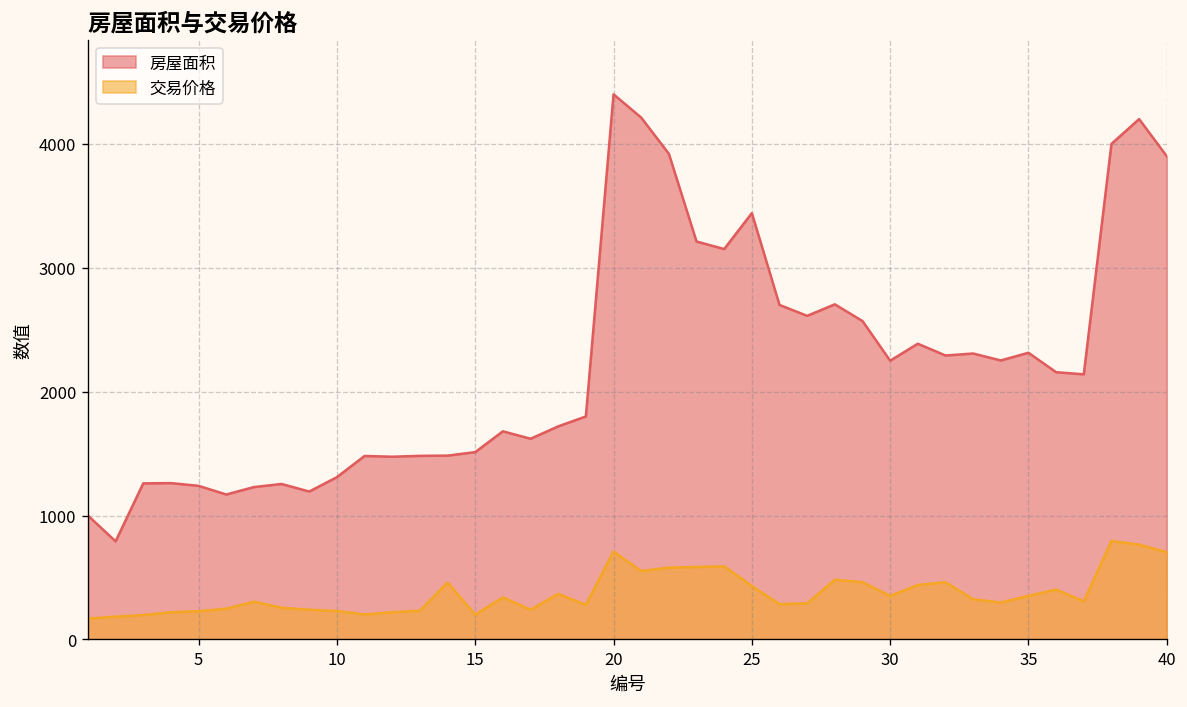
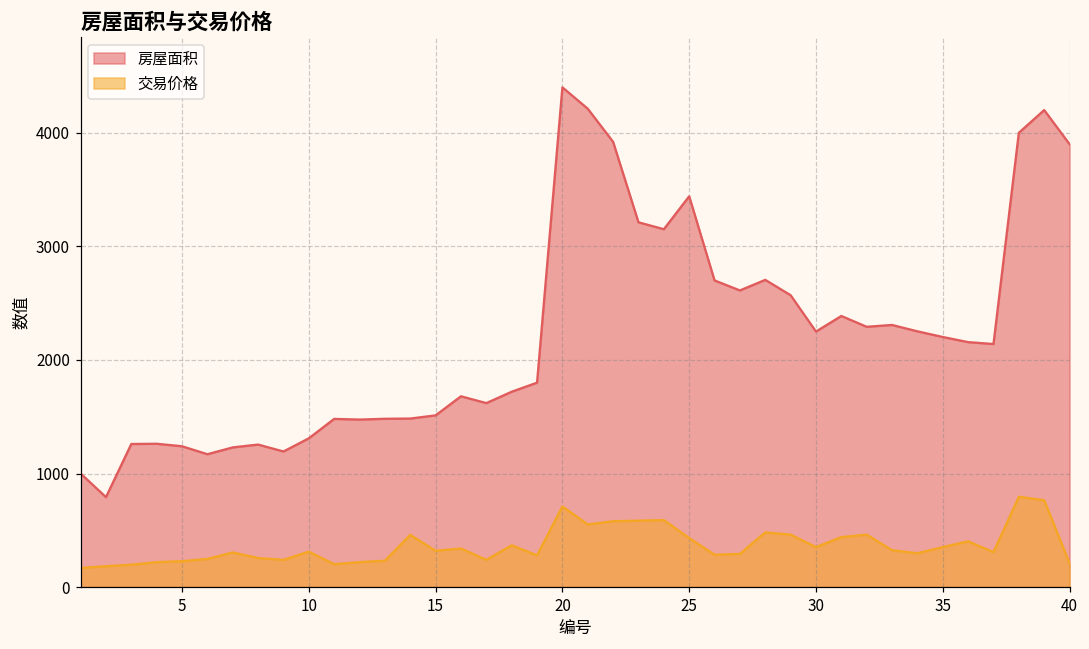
交易价格, 10: 230 -> 310
交易价格, 15: 200 -> 320
房屋面积, 35: 2310 -> 2200
交易价格, 40: 710 -> 210
